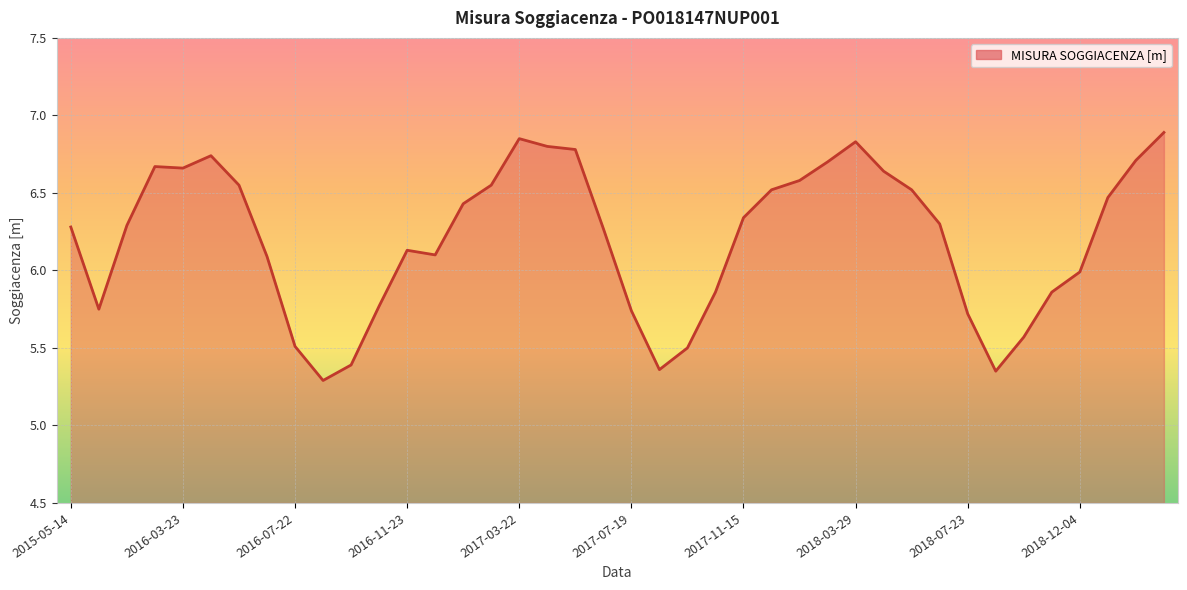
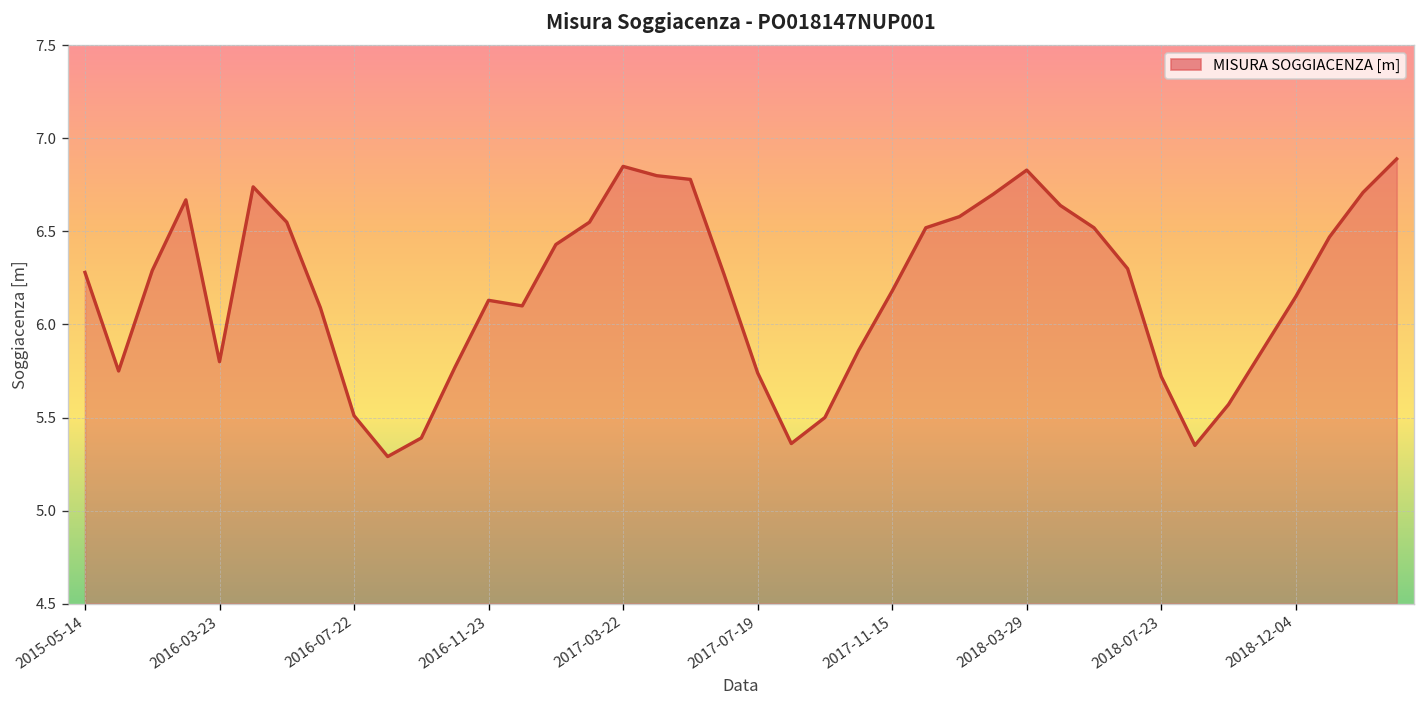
2016-03-23: 6.66 -> 5.80
2017-11-15: 6.34 -> 6.18
2018-12-04: 5.99 -> 6.15
